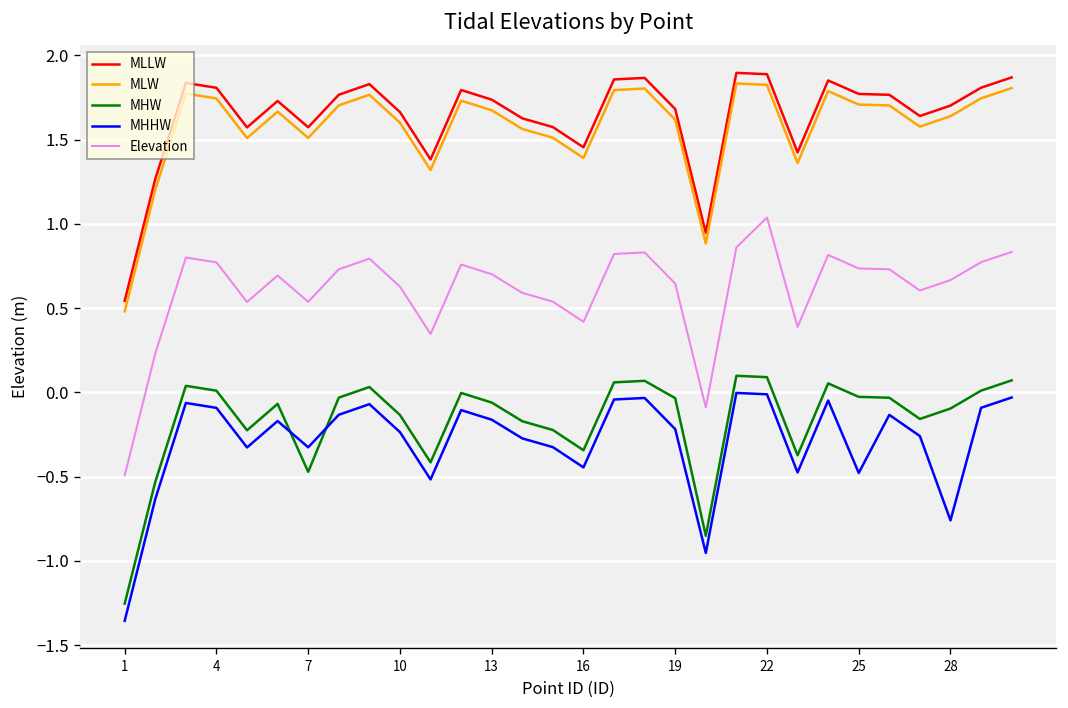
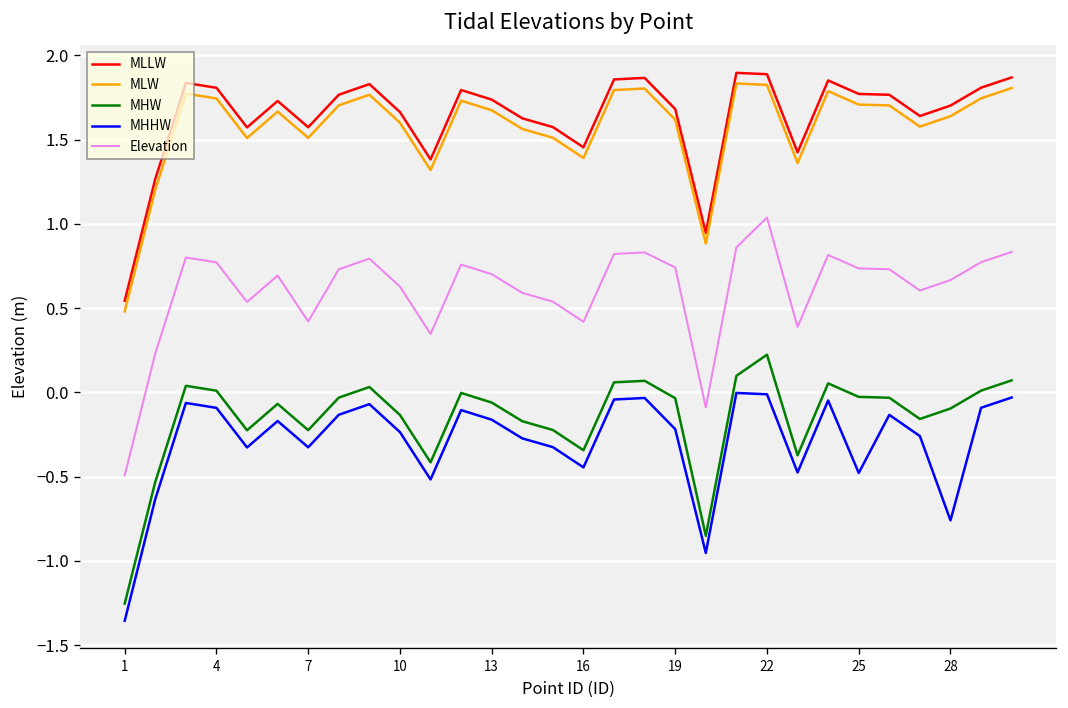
MHW, 7: -0.47 -> -0.22
Elevation, 7: 0.54 -> 0.42
Elevation, 19: 0.65 -> 0.74
MHW, 22: 0.09 -> 0.22
